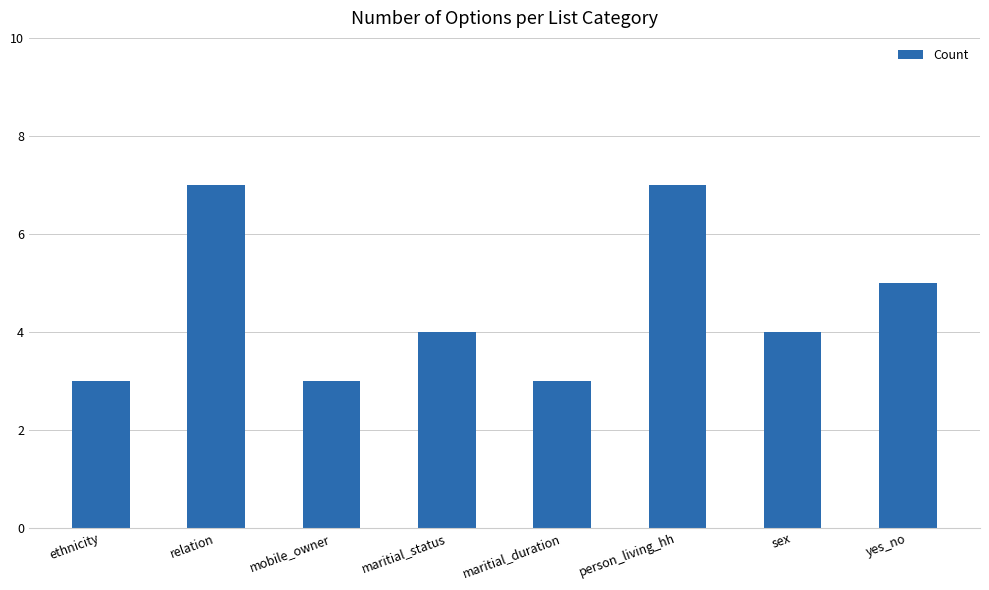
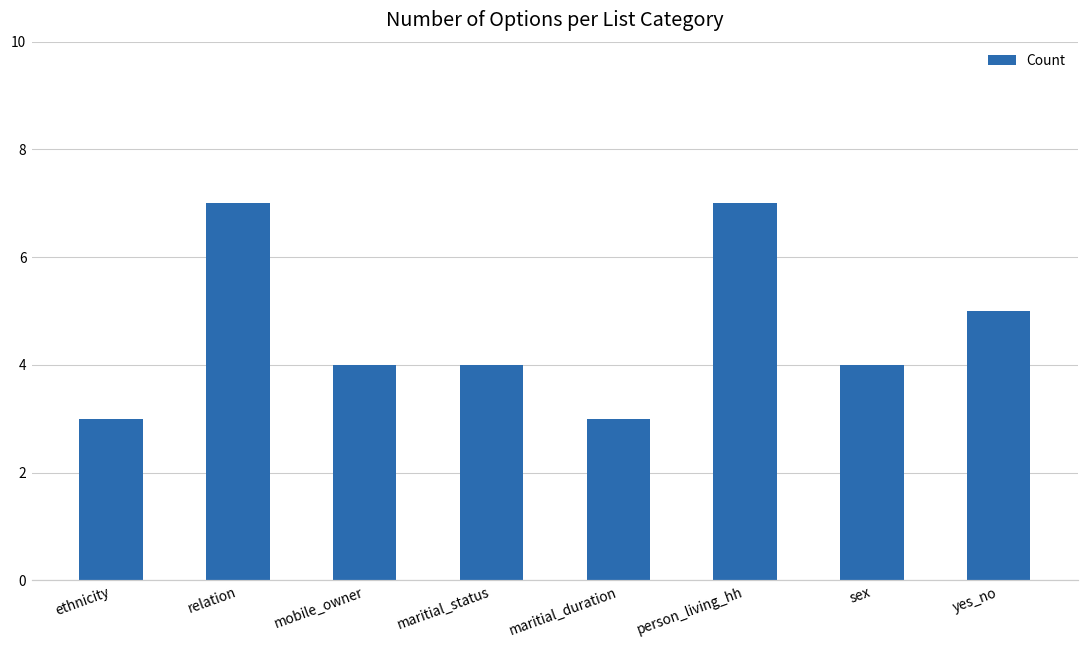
mobile_owner: 3 -> 4
